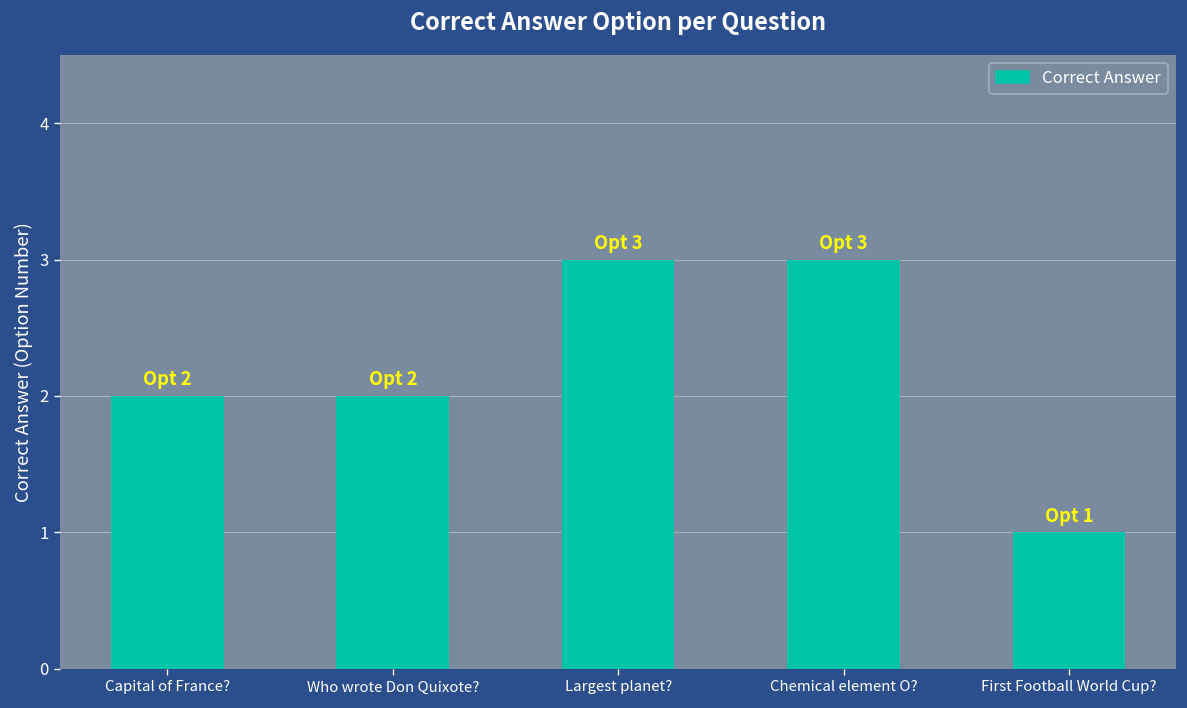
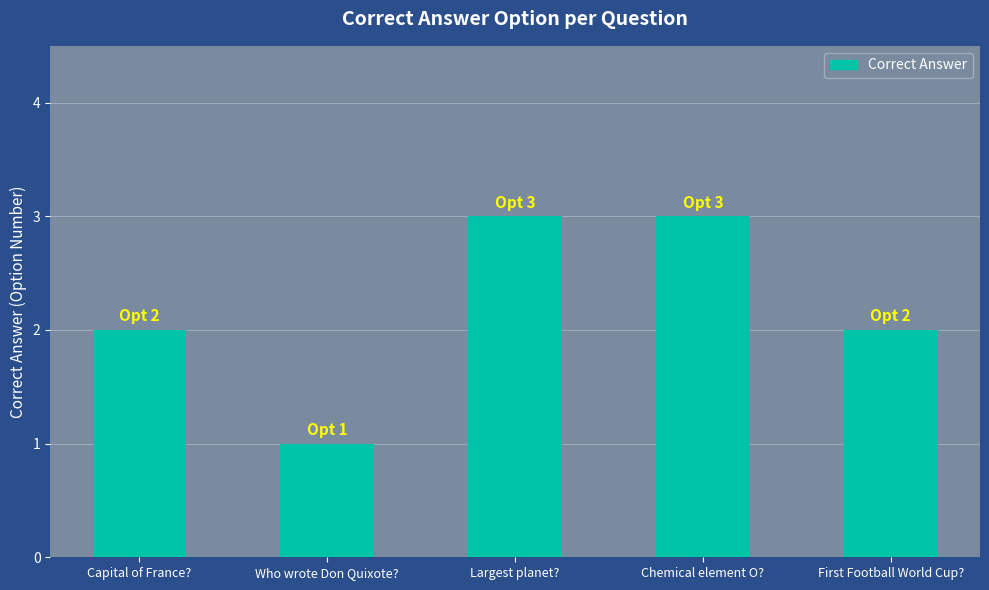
Who wrote Don Quixote?: 2 -> 1
First Football World Cup?: 1 -> 2
